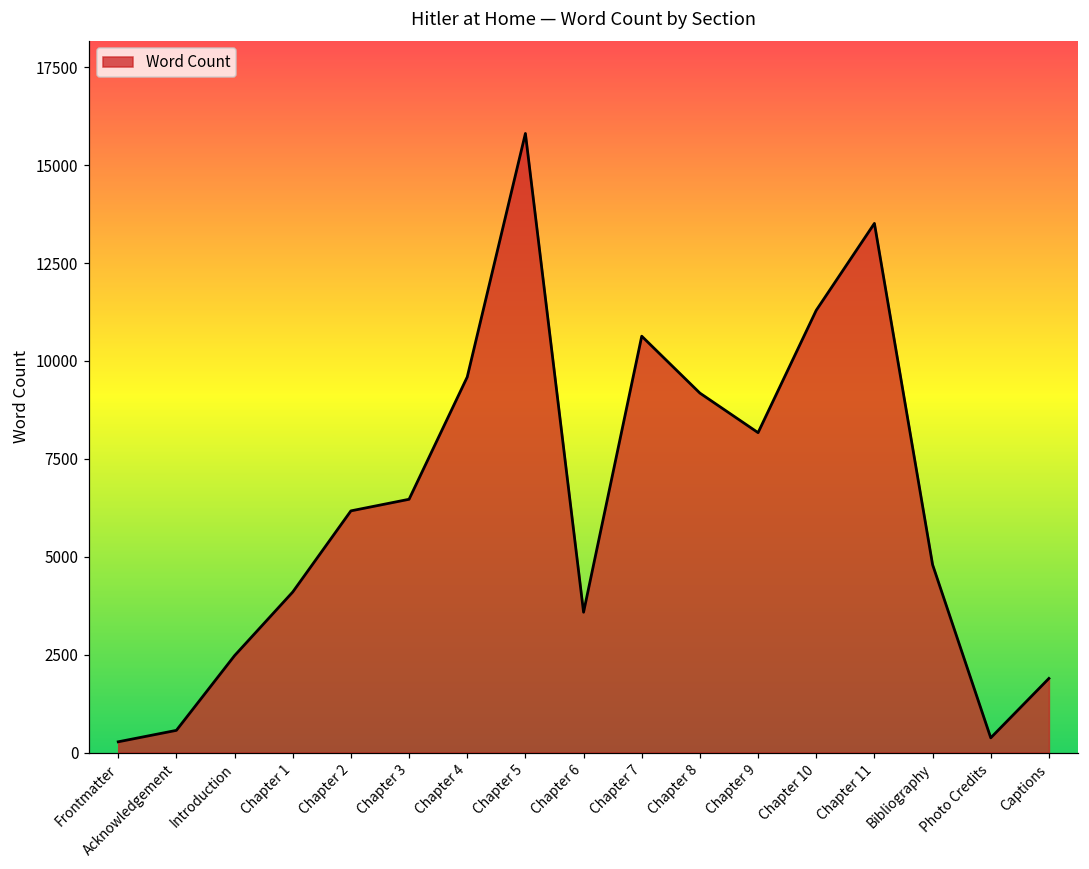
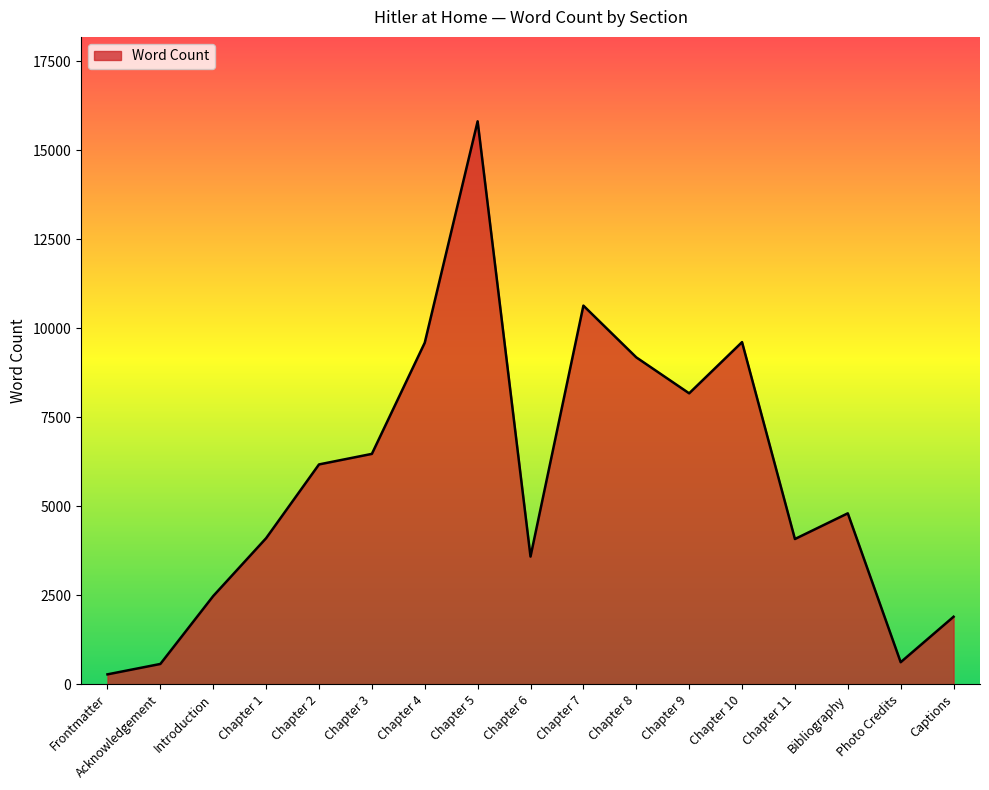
Chapter 10: 11300 -> 9600
Chapter 11: 13500 -> 4100
Photo Credits: 400 -> 600
